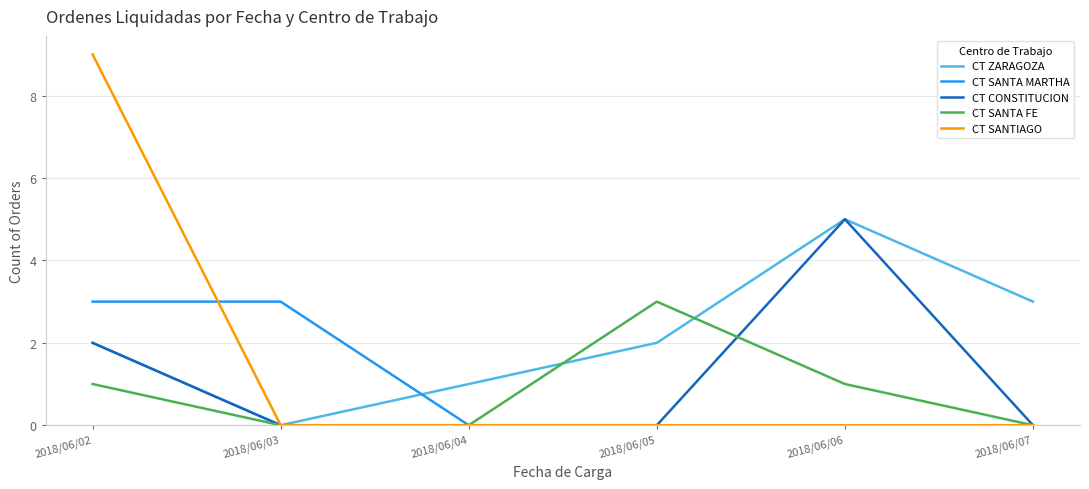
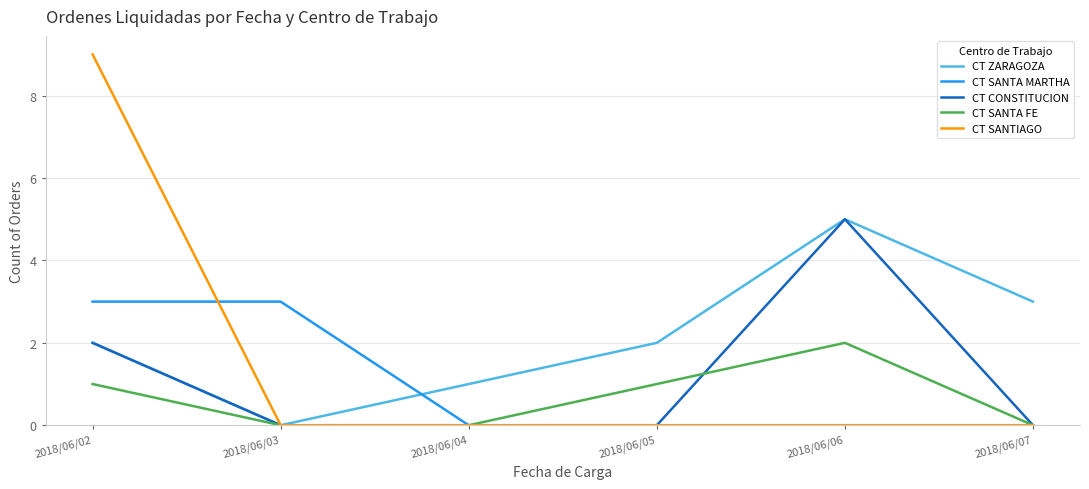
CT SANTA FE, 2018/06/05: 3 -> 1
CT SANTA FE, 2018/06/06: 1 -> 2
